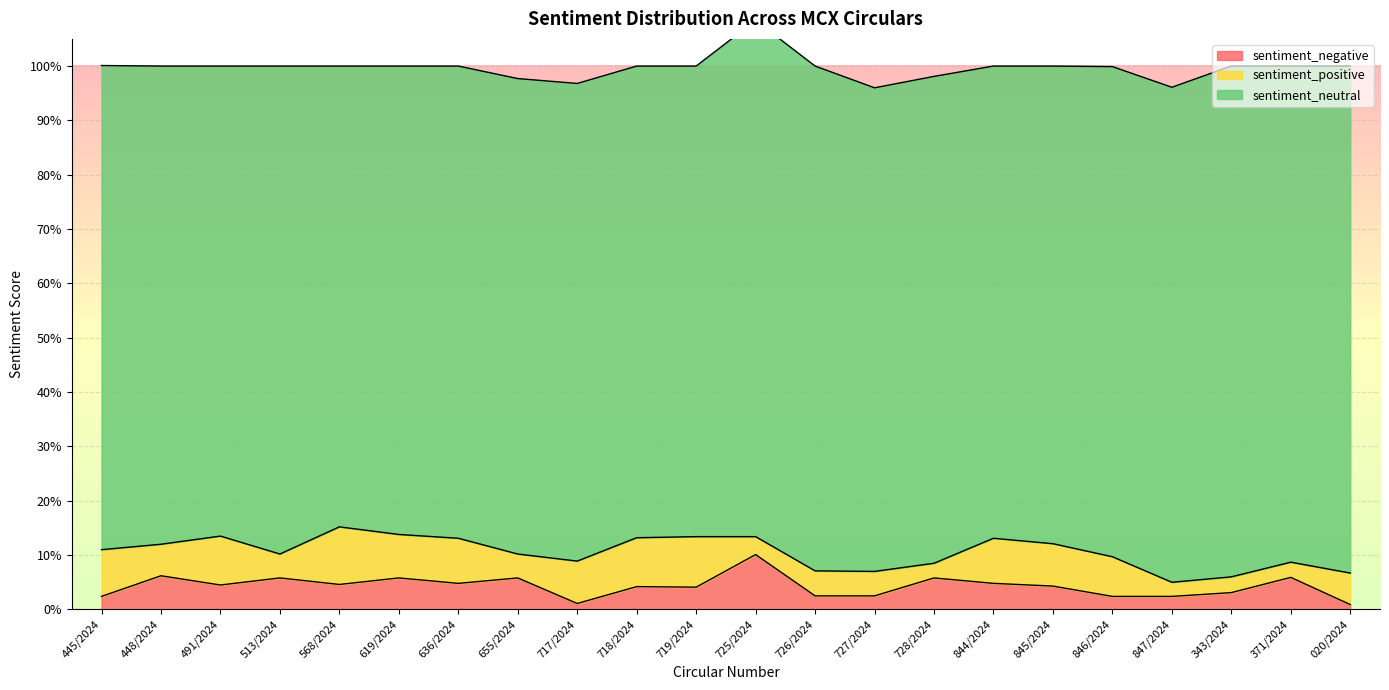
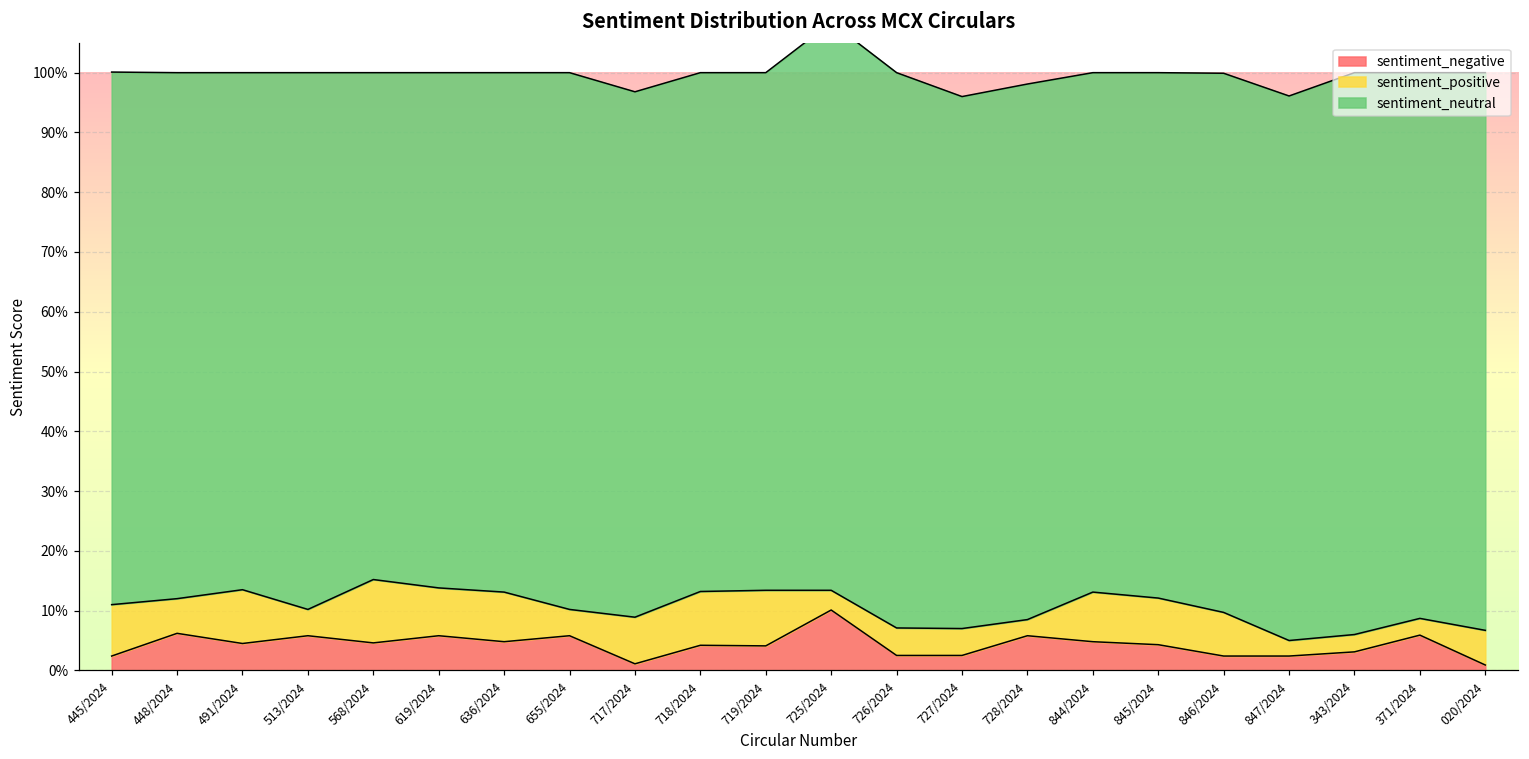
sentiment_neutral, 655/2024: 88% -> 90%
